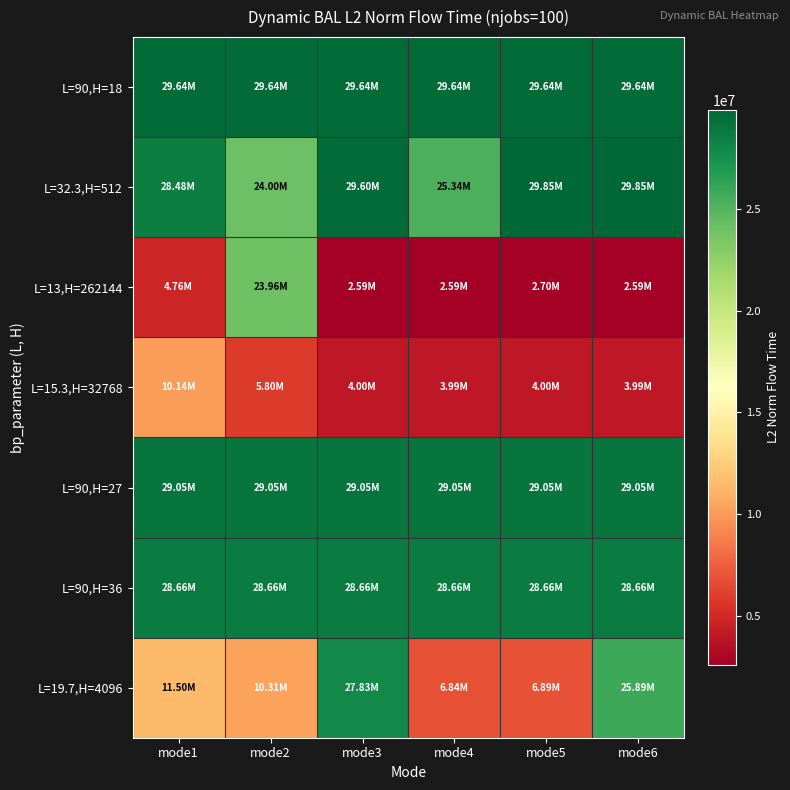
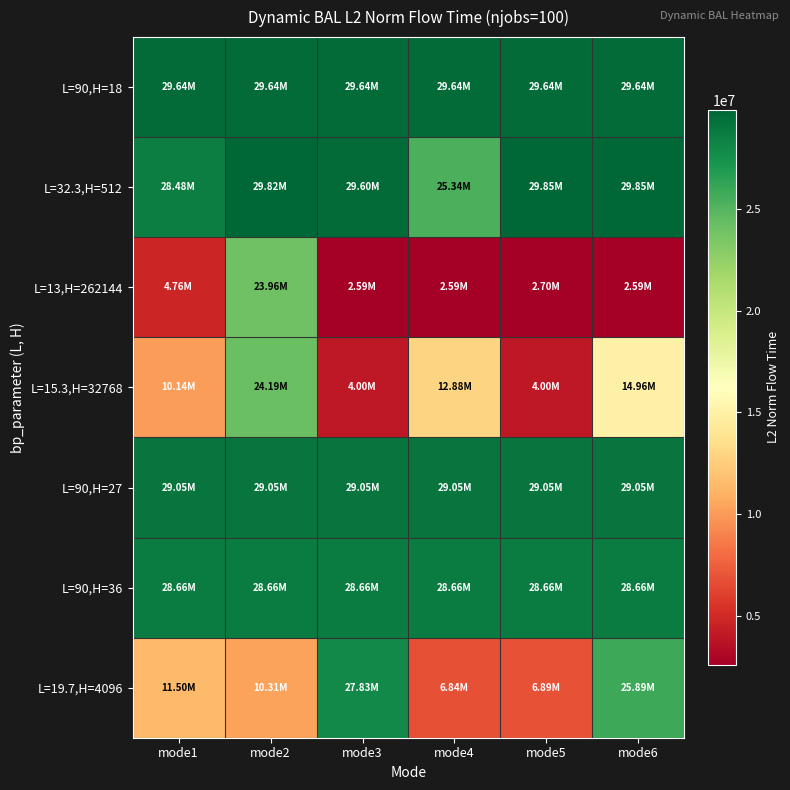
L=32.3,H=512, mode2: 24.00M -> 29.82M
L=15.3,H=32768, mode2: 5.80M -> 24.19M
L=15.3,H=32768, mode4: 3.99M -> 12.88M
L=15.3,H=32768, mode6: 3.99M -> 14.96M
